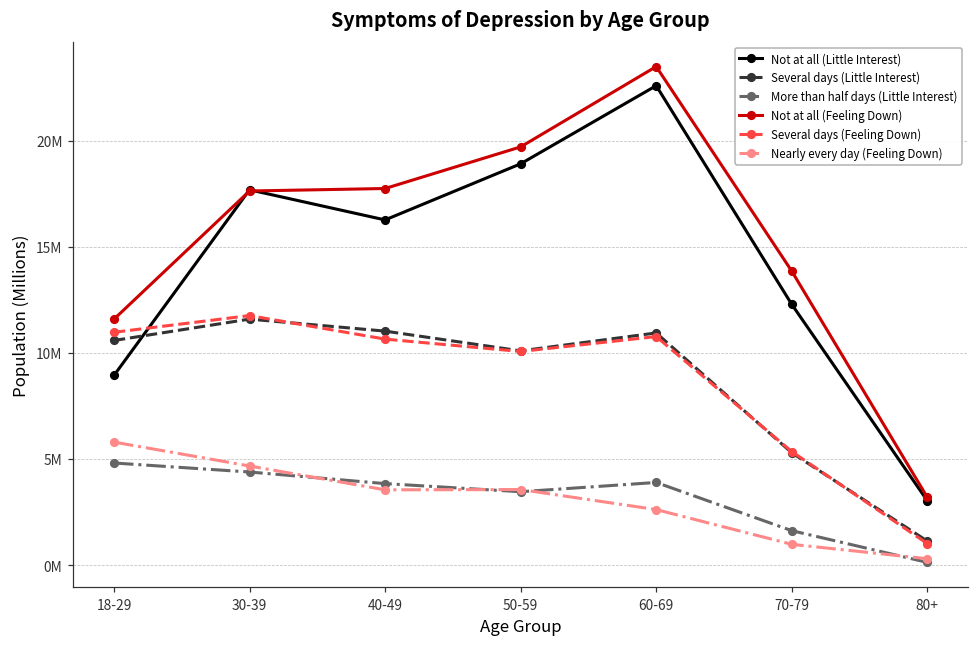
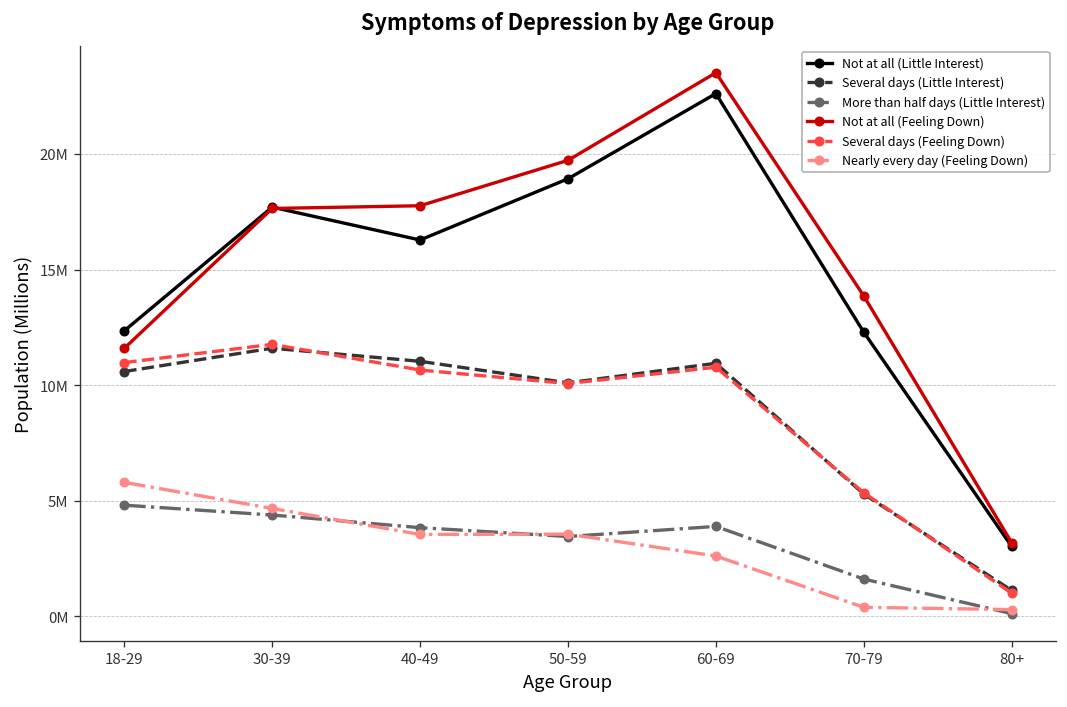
Not at all (Little Interest), 18-29: 8900000 -> 12400000
Nearly every day (Feeling Down), 70-79: 1000000 -> 400000
